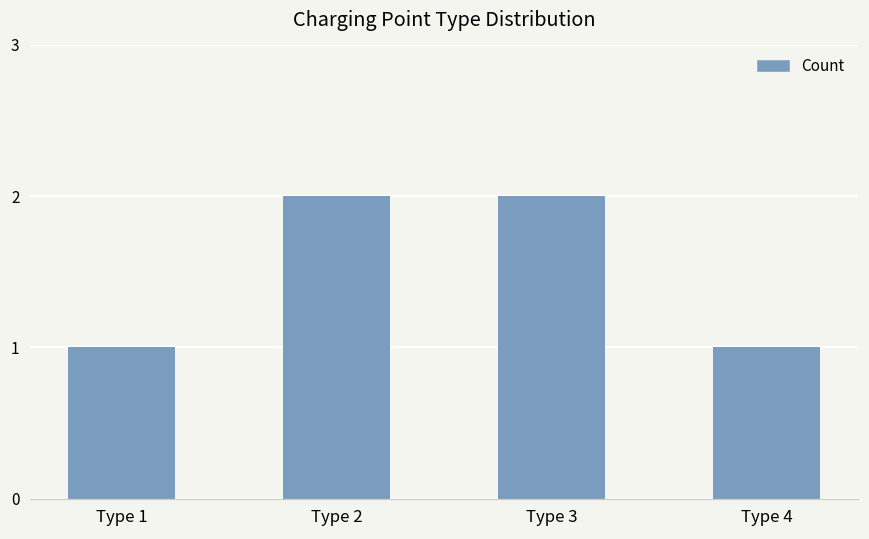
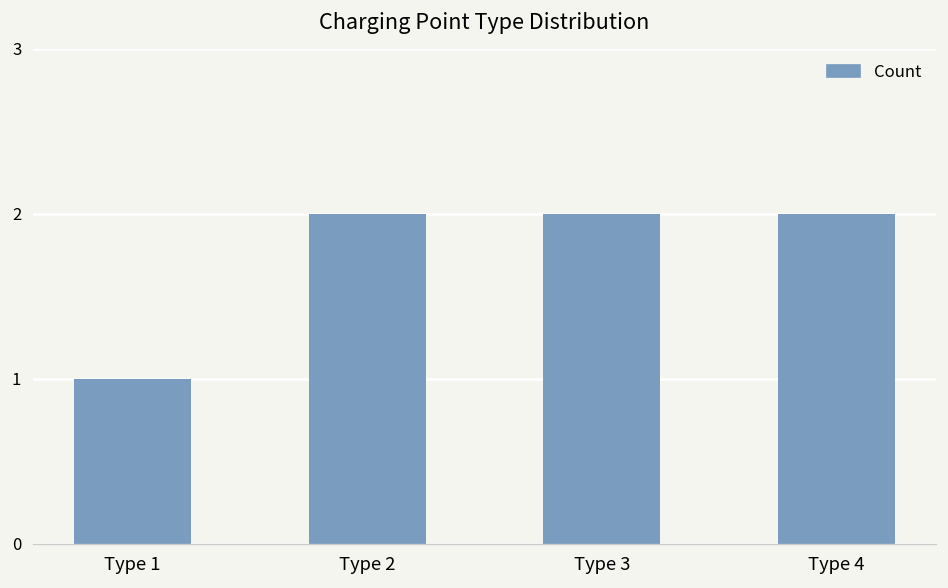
Type 4: 1 -> 2
